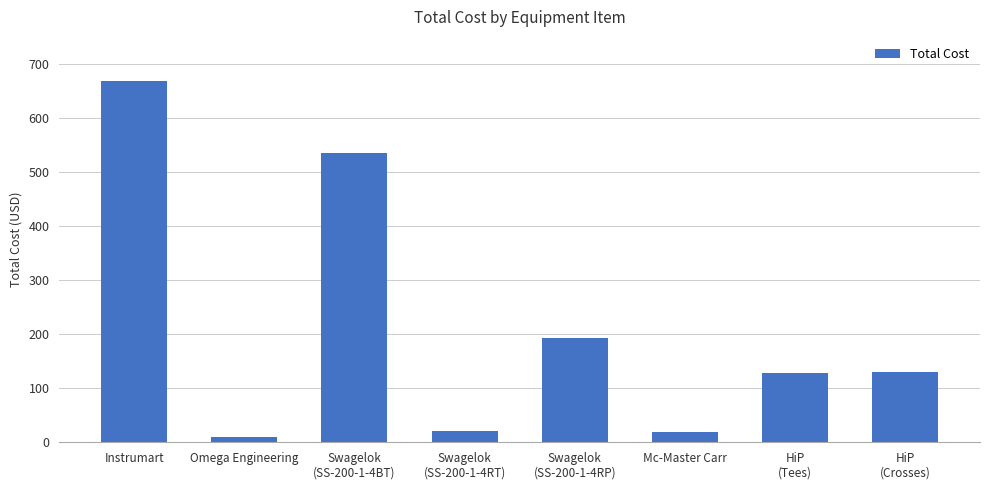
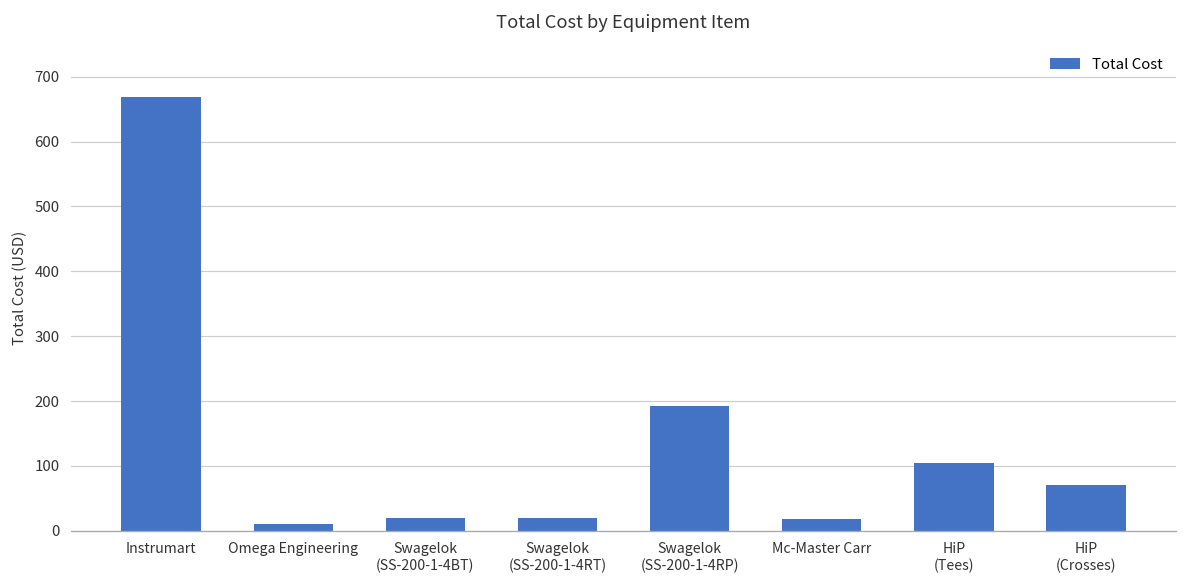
Swagelok (SS-200-1-4BT): 540 -> 20
HiP (Tees): 130 -> 100
HiP (Crosses): 130 -> 70
